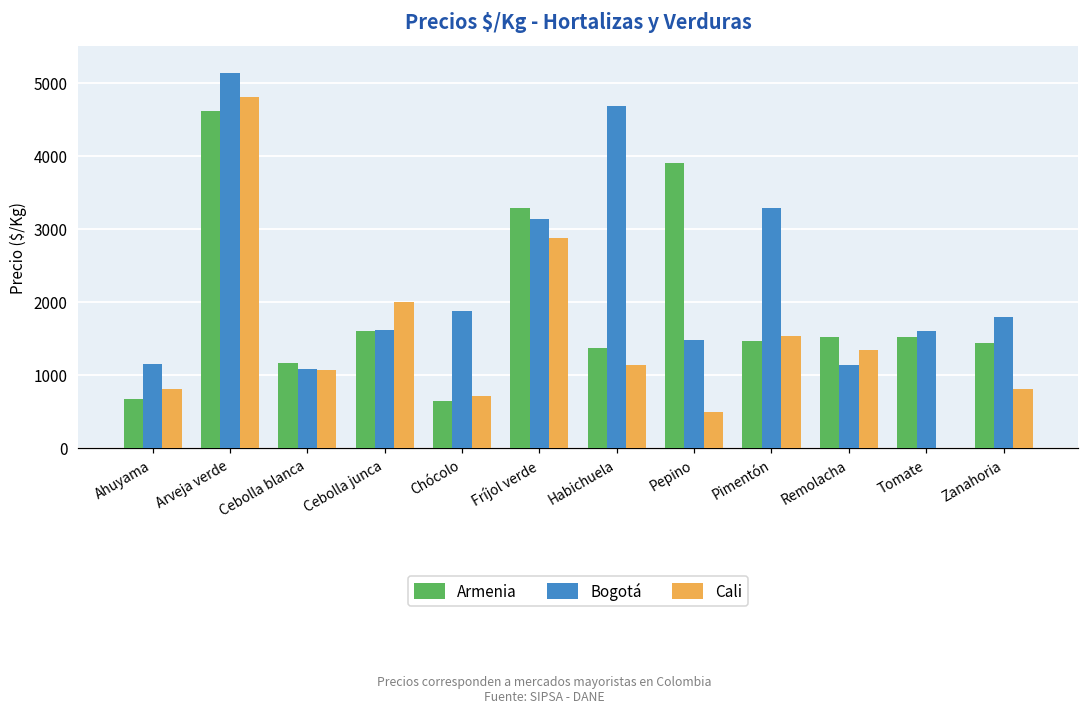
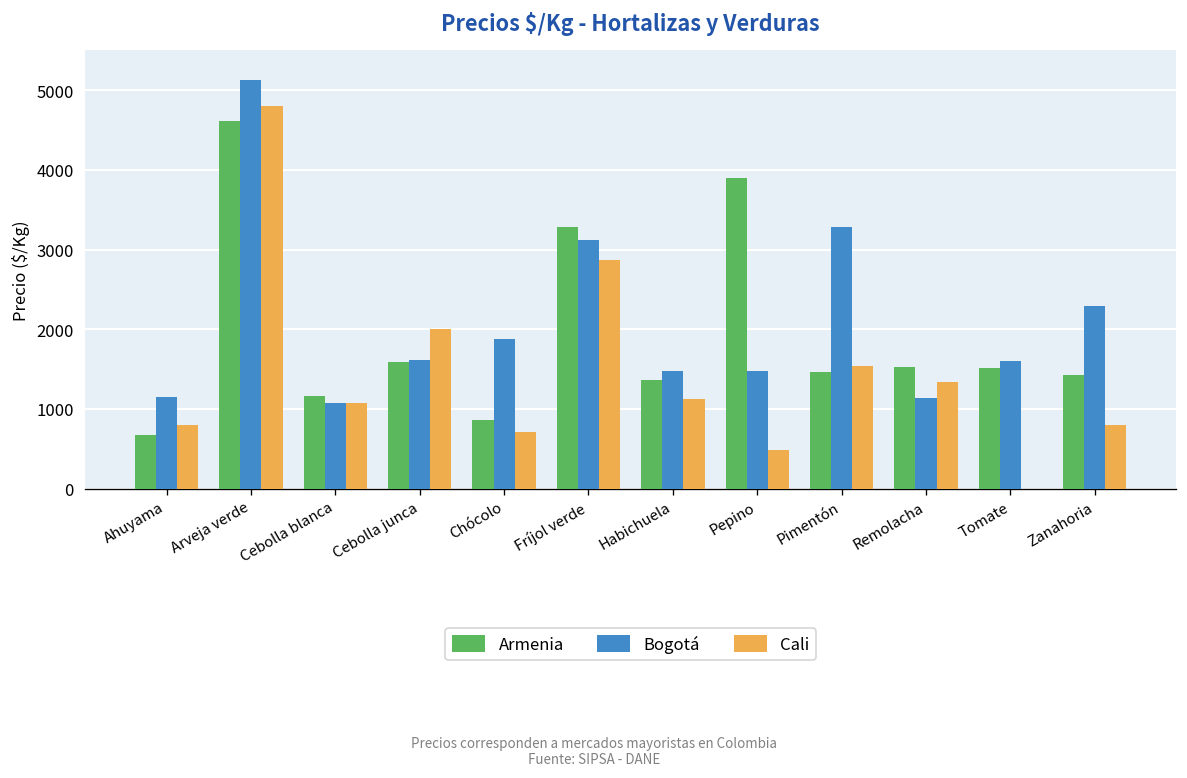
Armenia, Chócolo: 600 -> 900
Bogotá, Habichuela: 4700 -> 1500
Bogotá, Zanahoria: 1800 -> 2300
